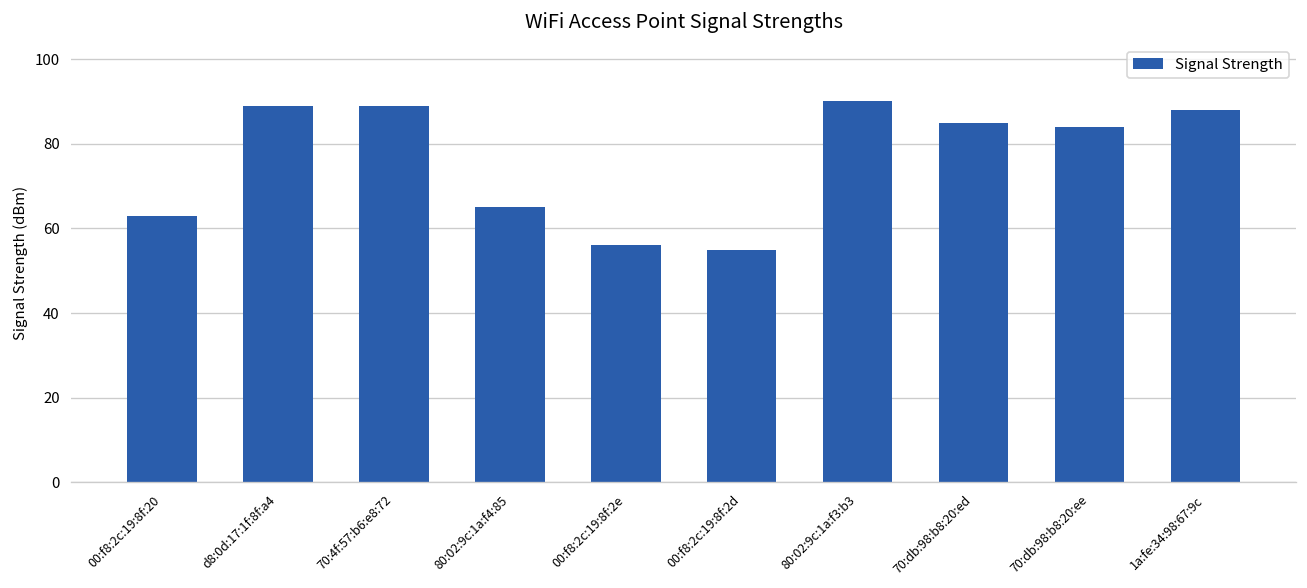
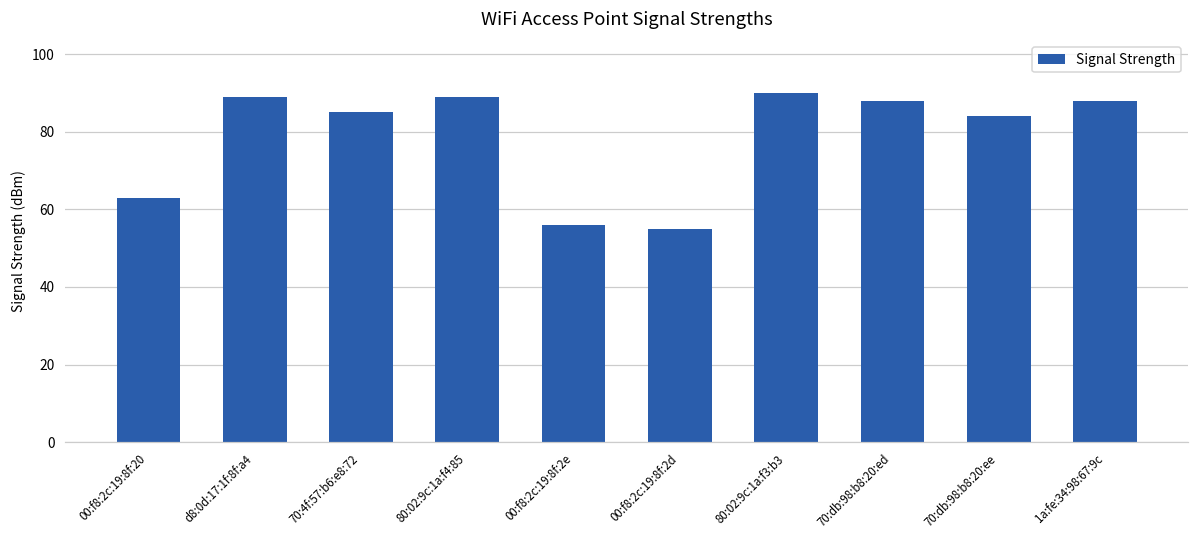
70:4f:57:b6:e8:72: 89 -> 85
80:02:9c:1a:f4:85: 65 -> 89
70:db:98:b8:20:ed: 85 -> 88
